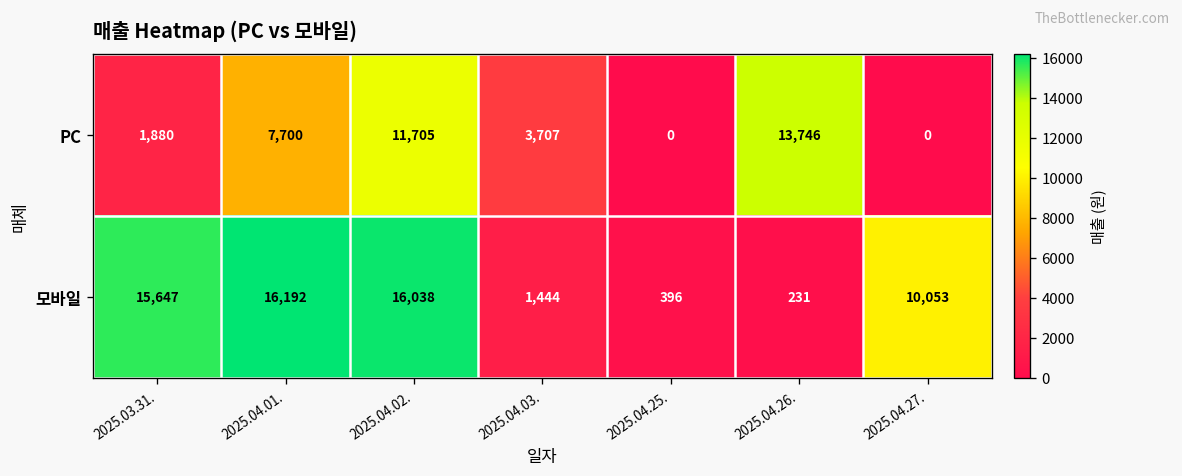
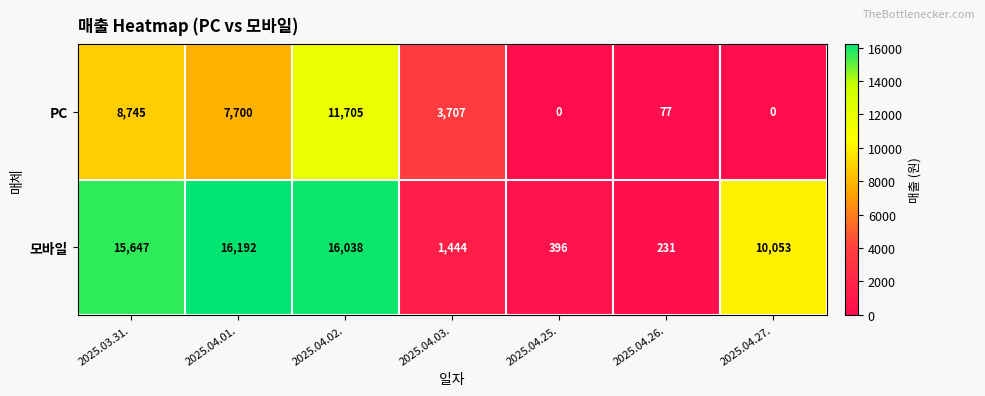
PC, 2025.03.31.: 1,880 -> 8,745
PC, 2025.04.26.: 13,746 -> 77
